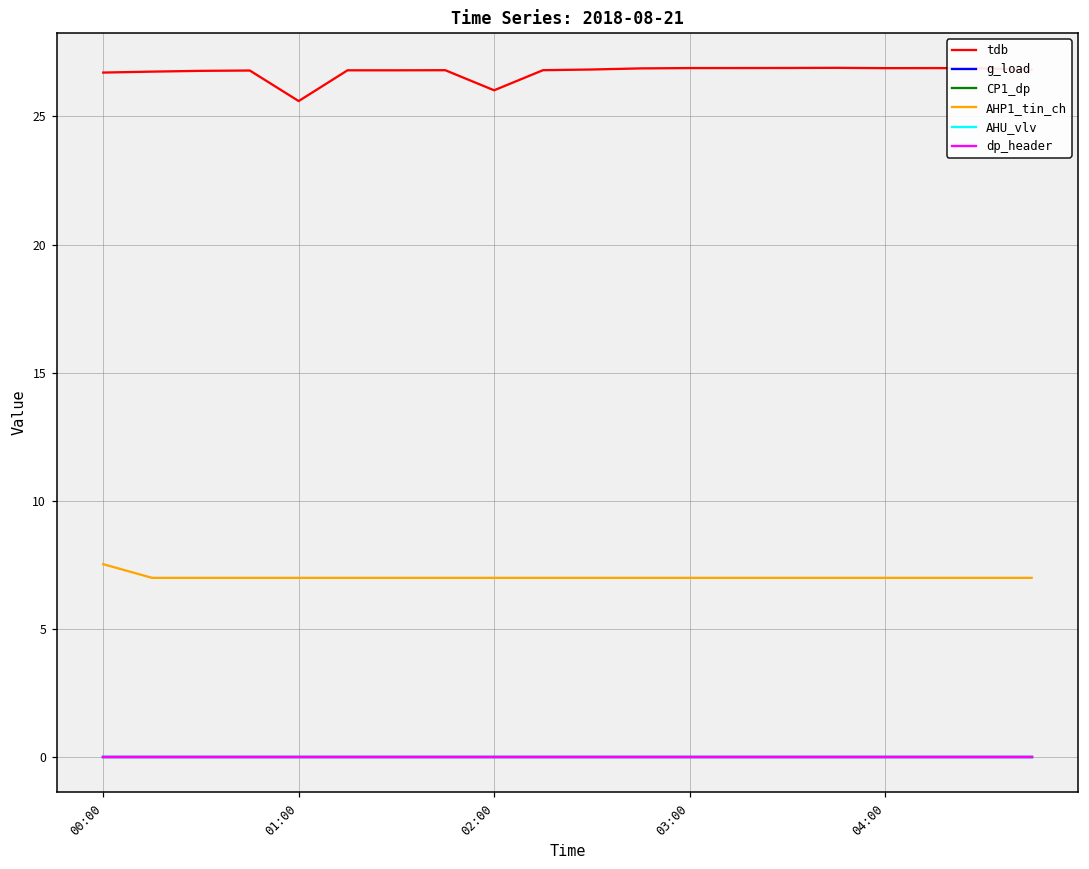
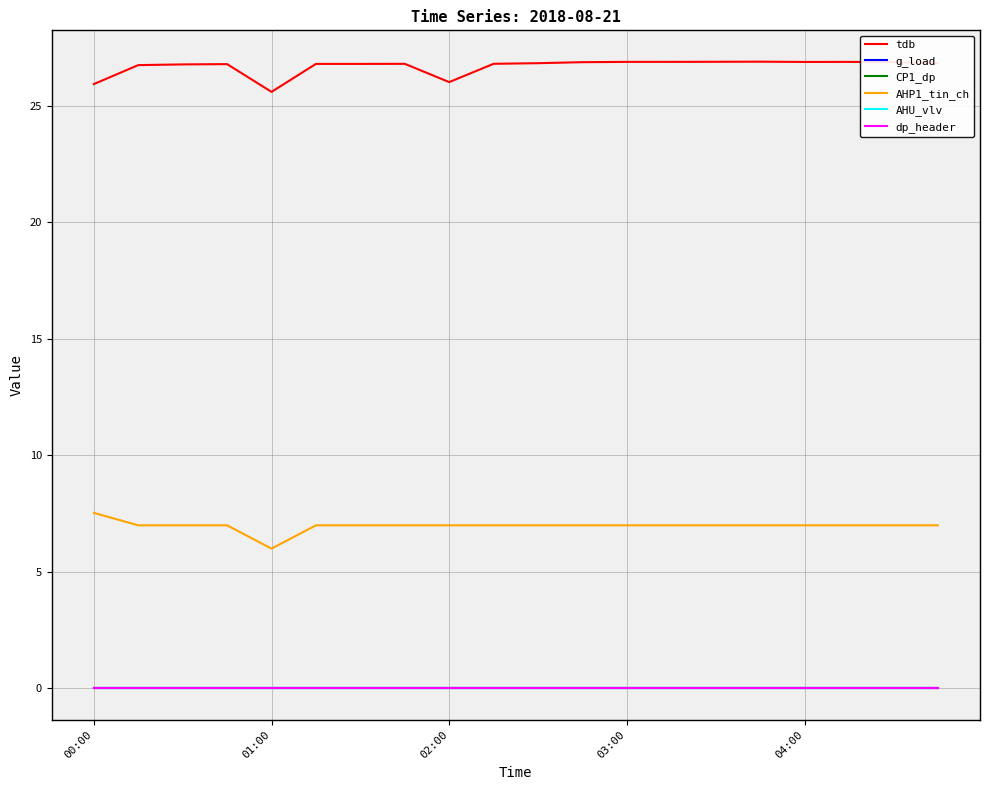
tdb, 00:00: 26.7 -> 25.9
AHP1_tin_ch, 01:00: 7 -> 6
